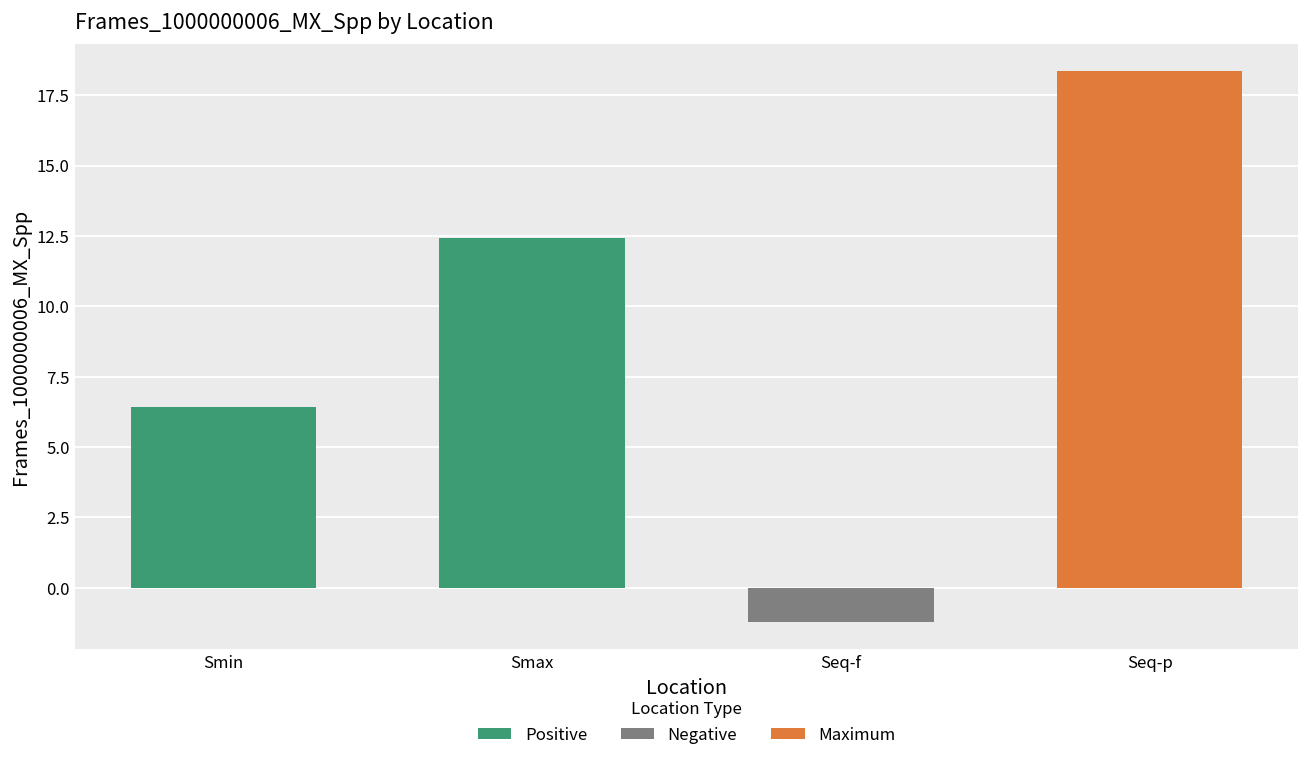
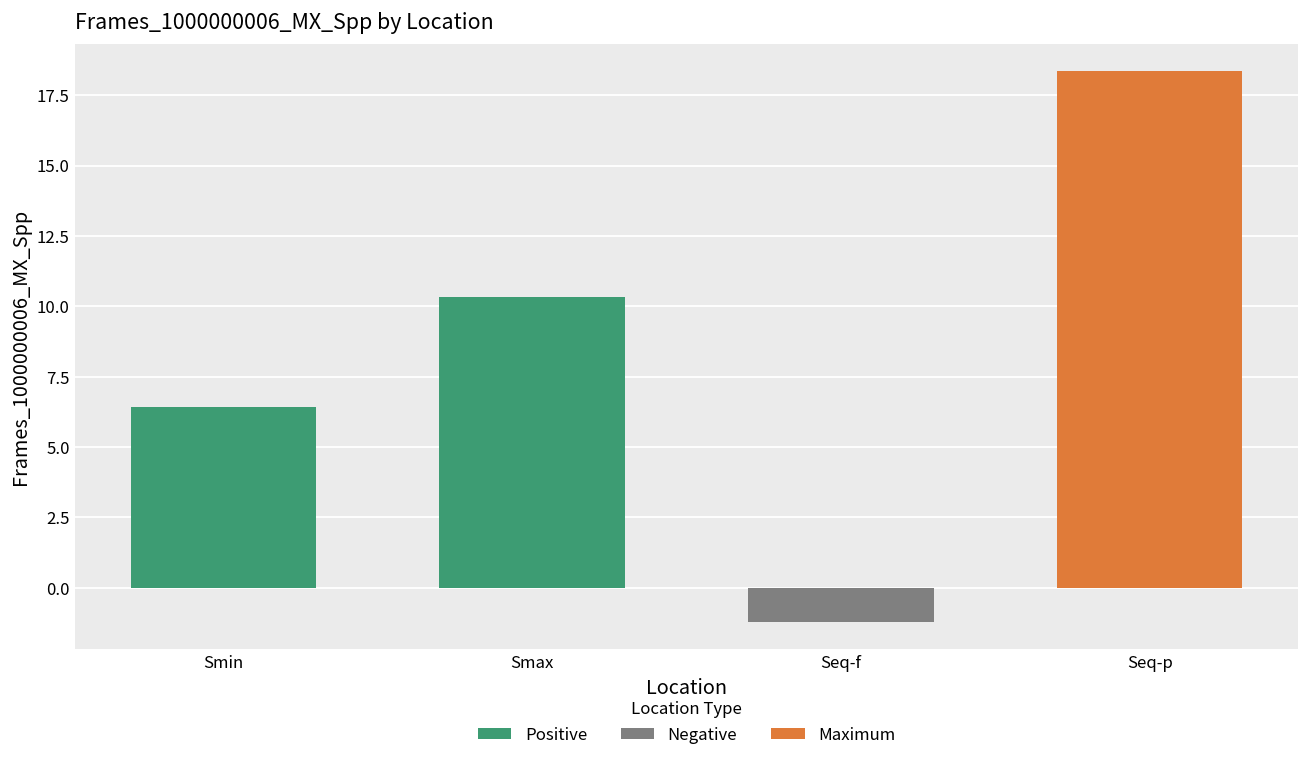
Smax: 12.4 -> 10.3
